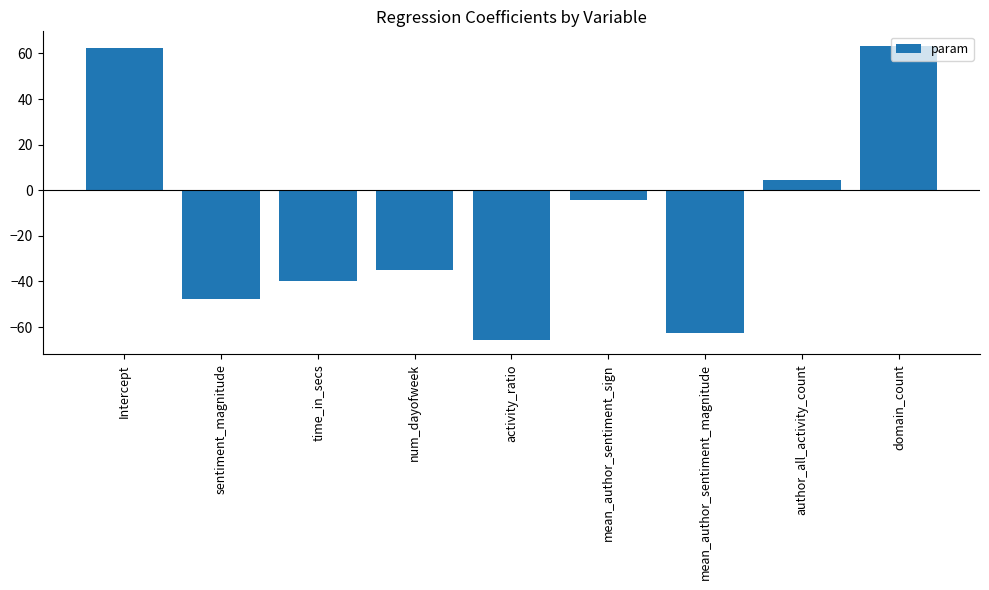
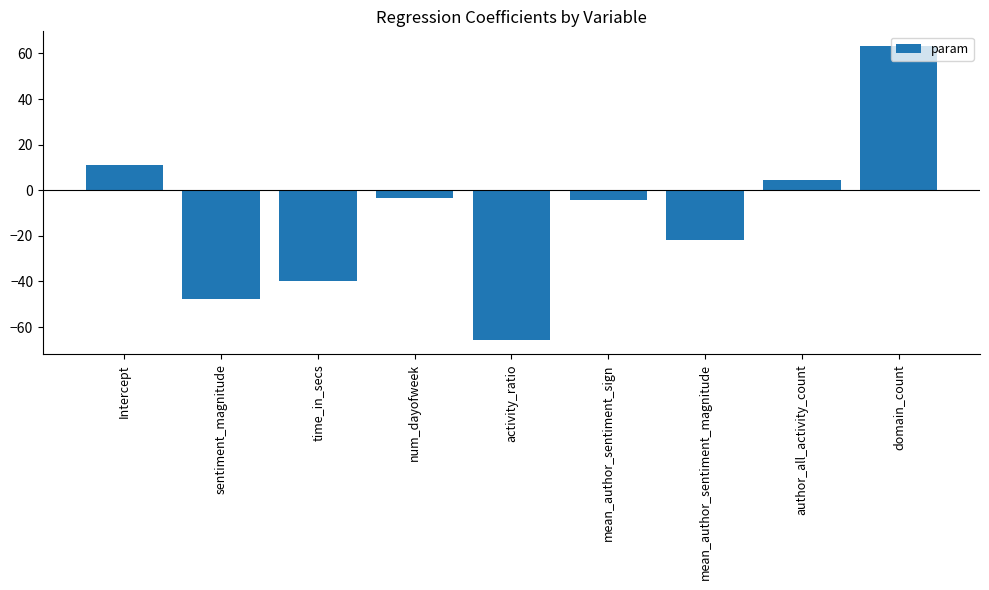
Intercept: 62 -> 11
num_dayofweek: -35 -> -3
mean_author_sentiment_magnitude: -62 -> -22
